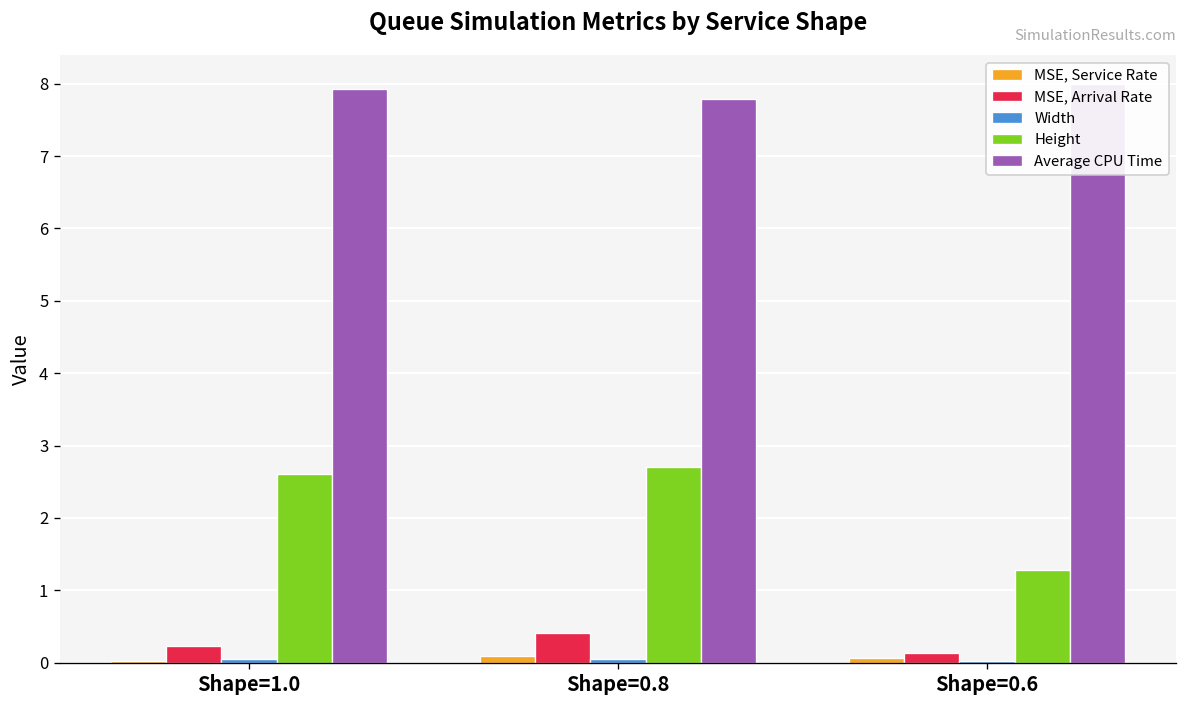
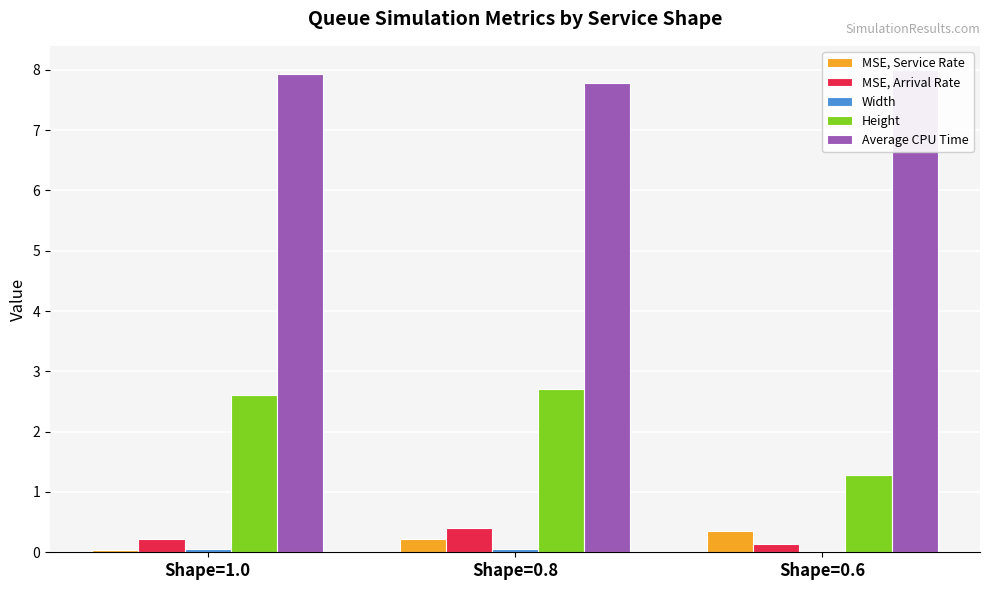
MSE, Service Rate, Shape=0.8: 0.1 -> 0.2
MSE, Service Rate, Shape=0.6: 0.1 -> 0.4
